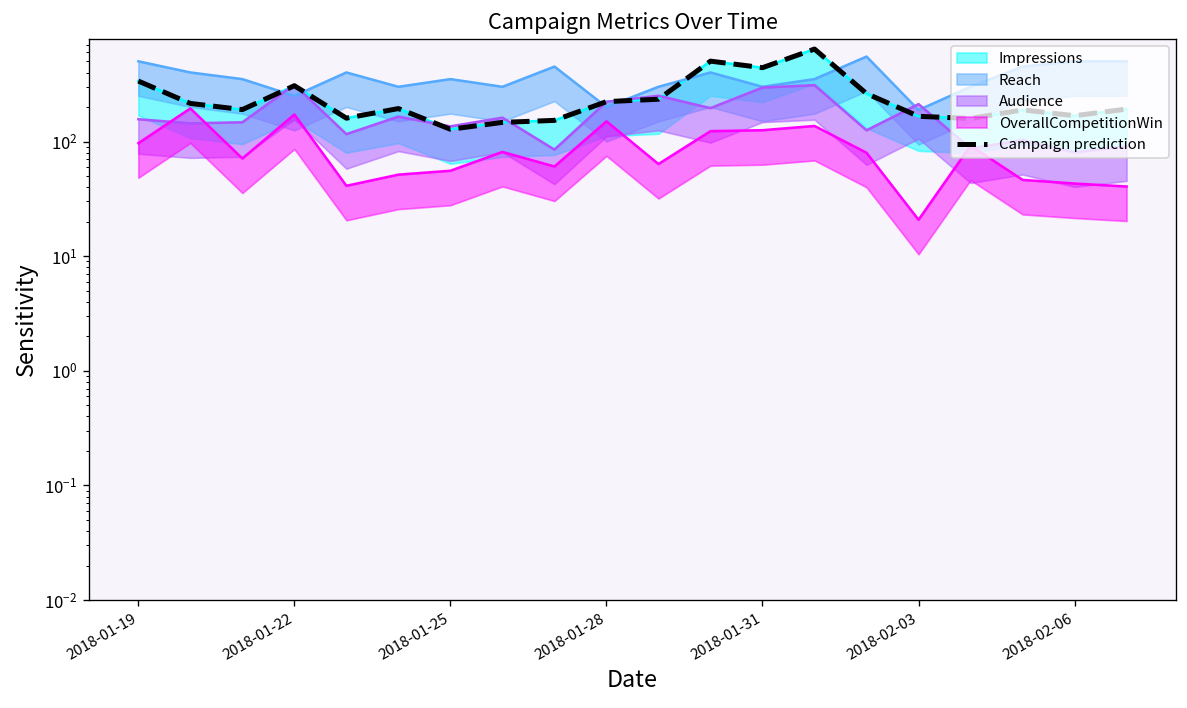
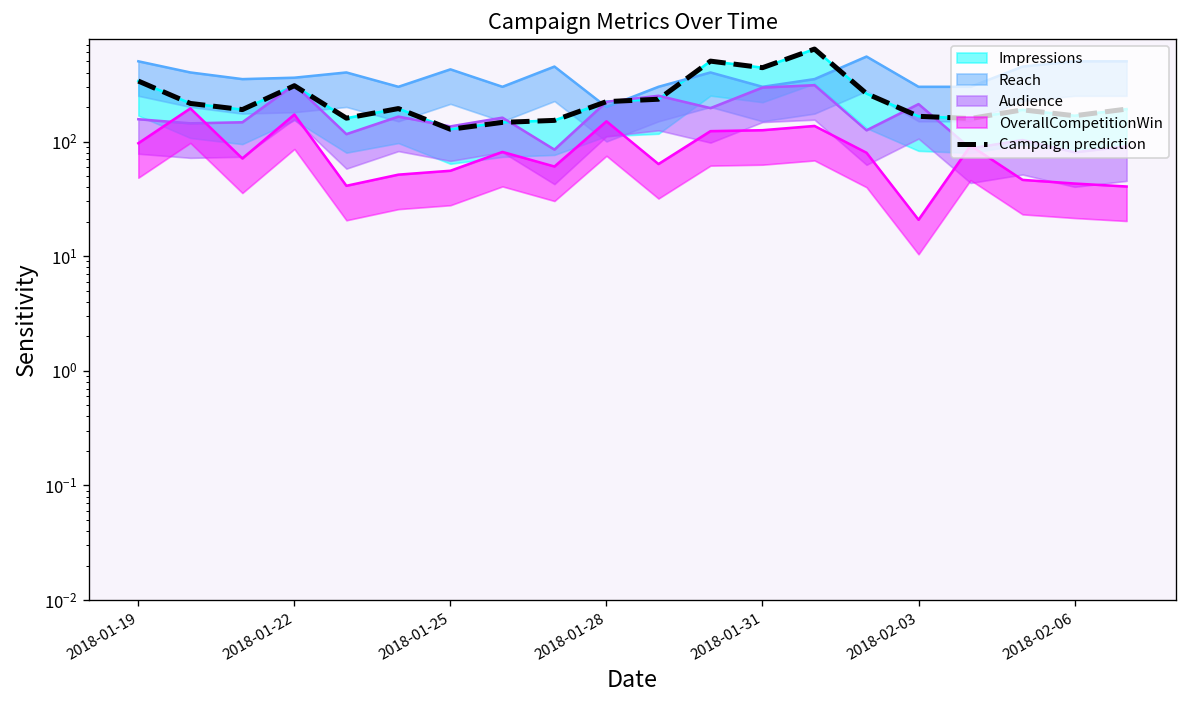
Reach, 2018-01-22: 250 -> 360
Reach, 2018-01-25: 350 -> 400
Reach, 2018-02-03: 190 -> 300
